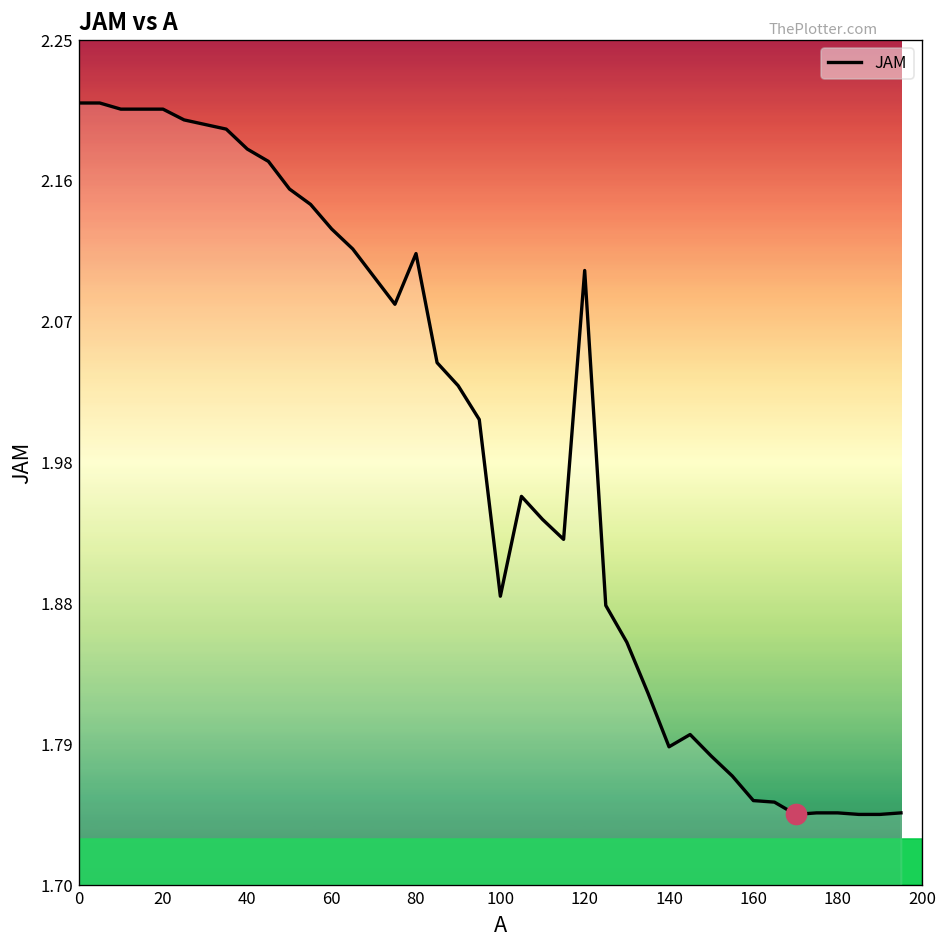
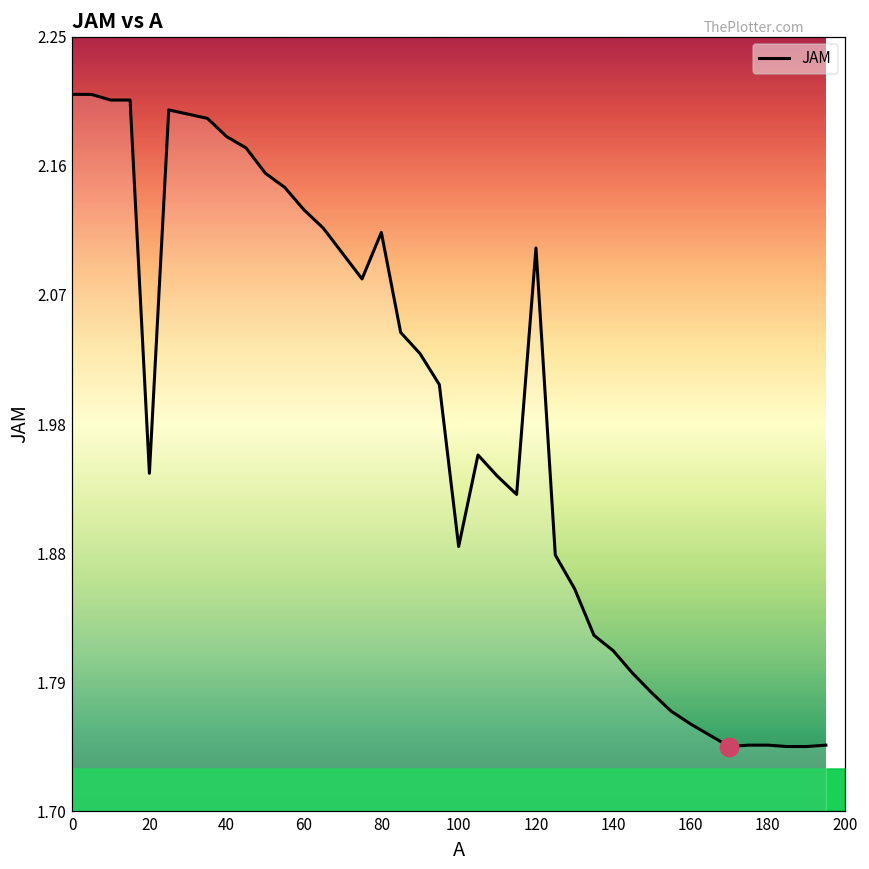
JAM, 20: 2.205 -> 1.940
JAM, 140: 1.790 -> 1.814
JAM, 160: 1.755 -> 1.762
